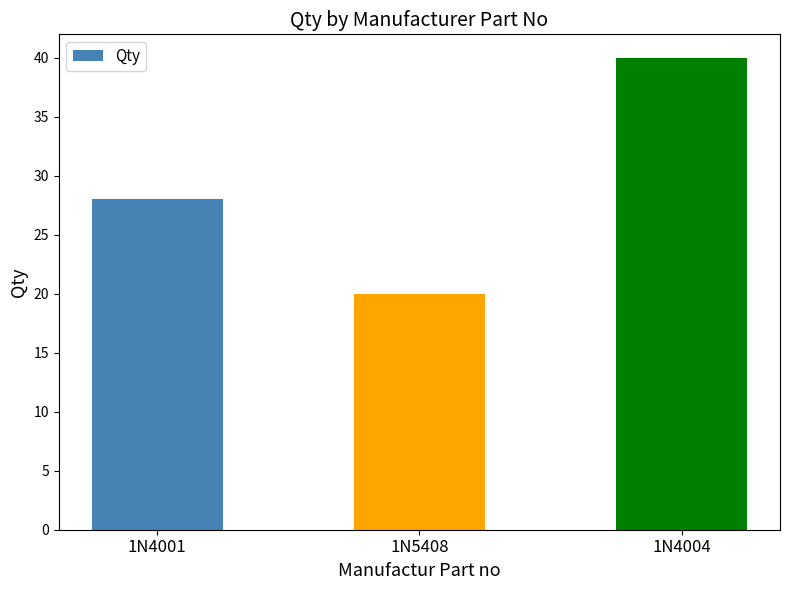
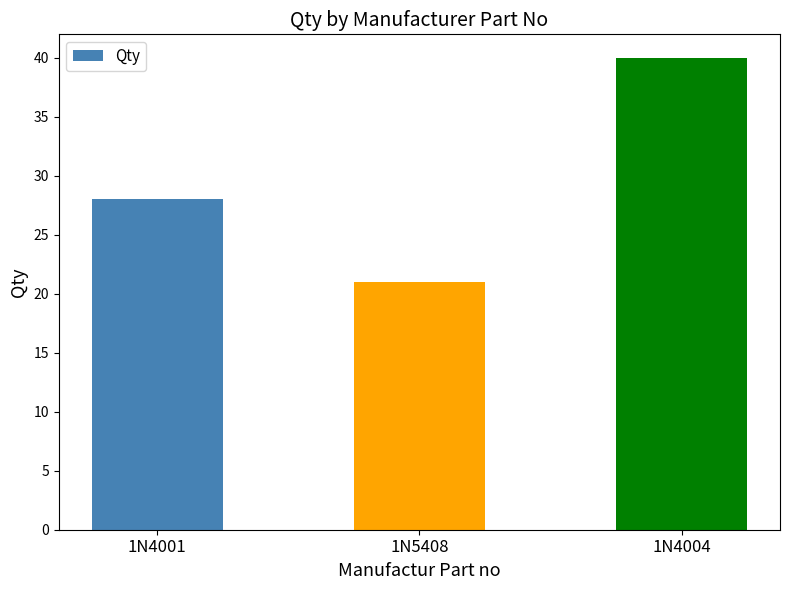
1N5408: 20 -> 21
